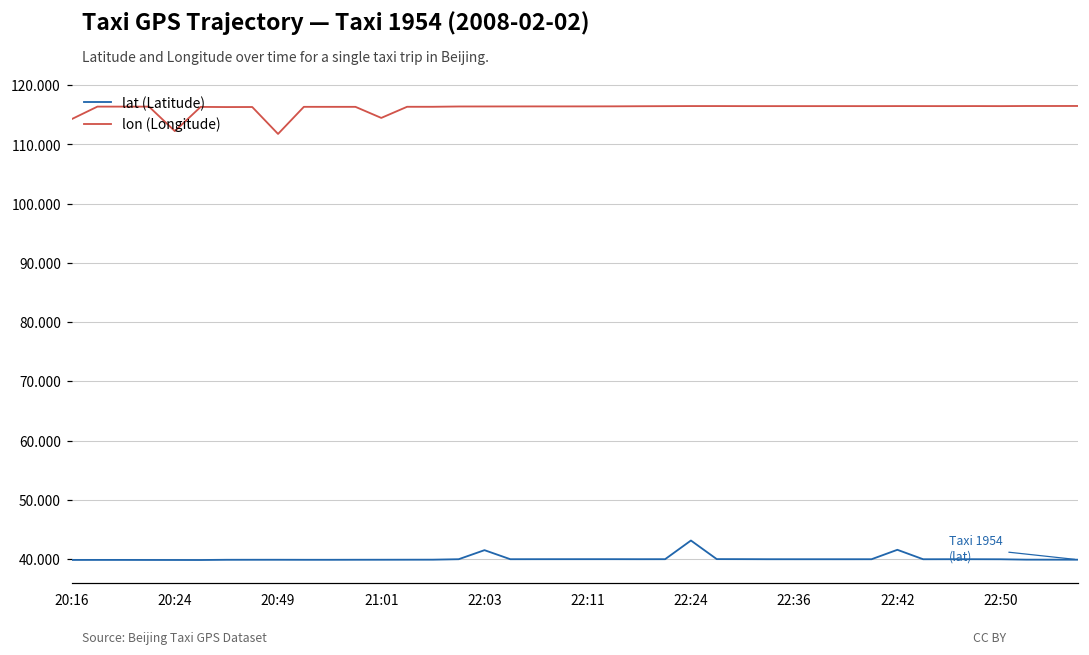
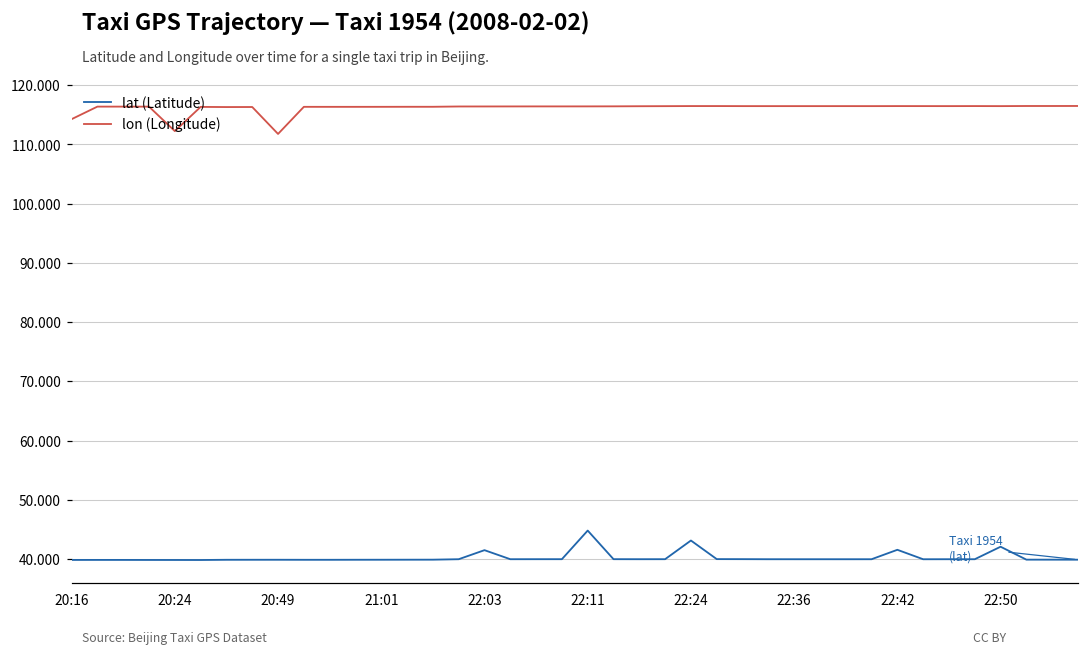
lon (Longitude), 21:01: 114 -> 116
lat (Latitude), 22:11: 40 -> 45
lat (Latitude), 22:50: 40 -> 42
